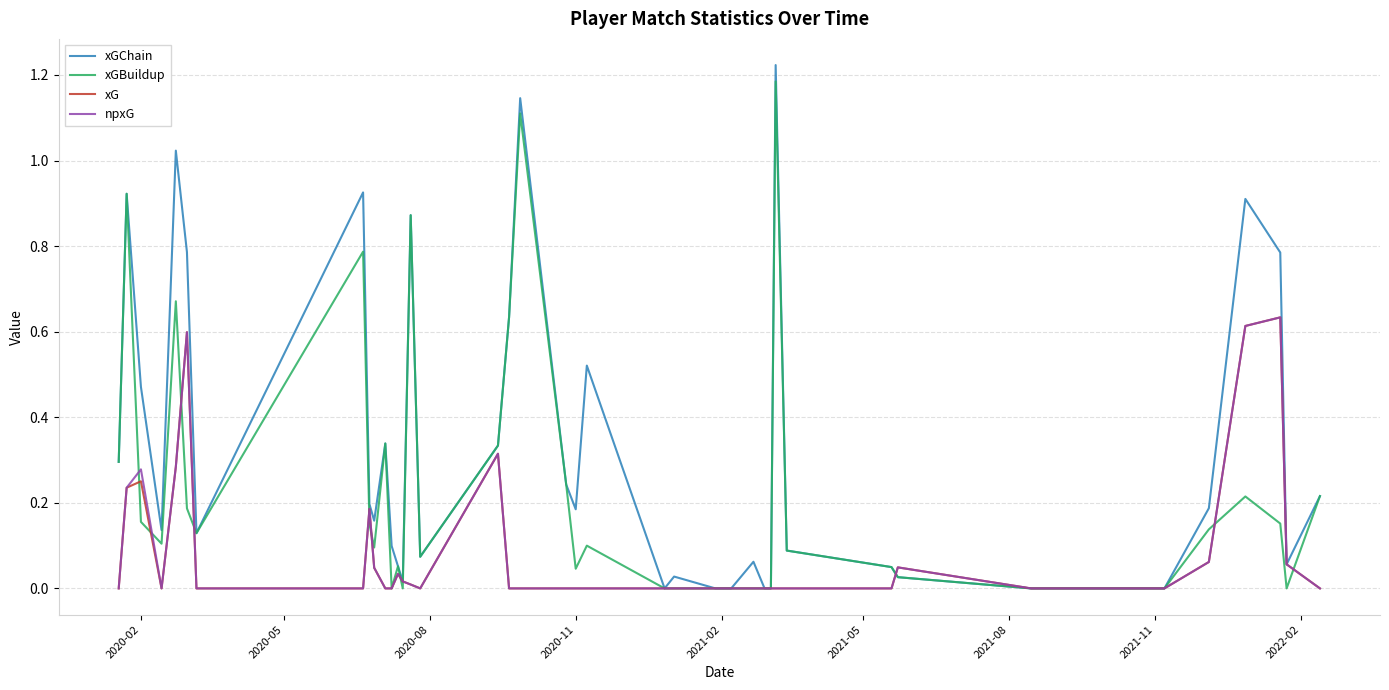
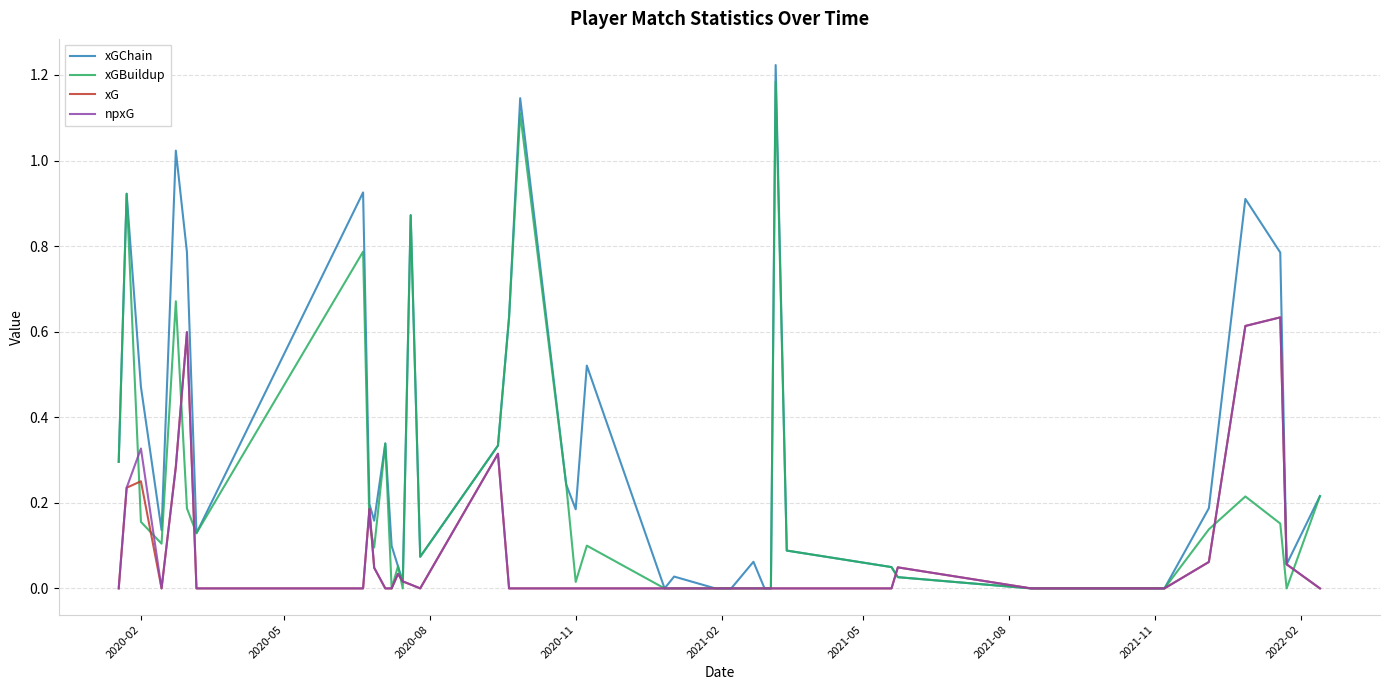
npxG, 2020-02: 0.28 -> 0.33
xGBuildup, 2020-11: 0.05 -> 0.02
